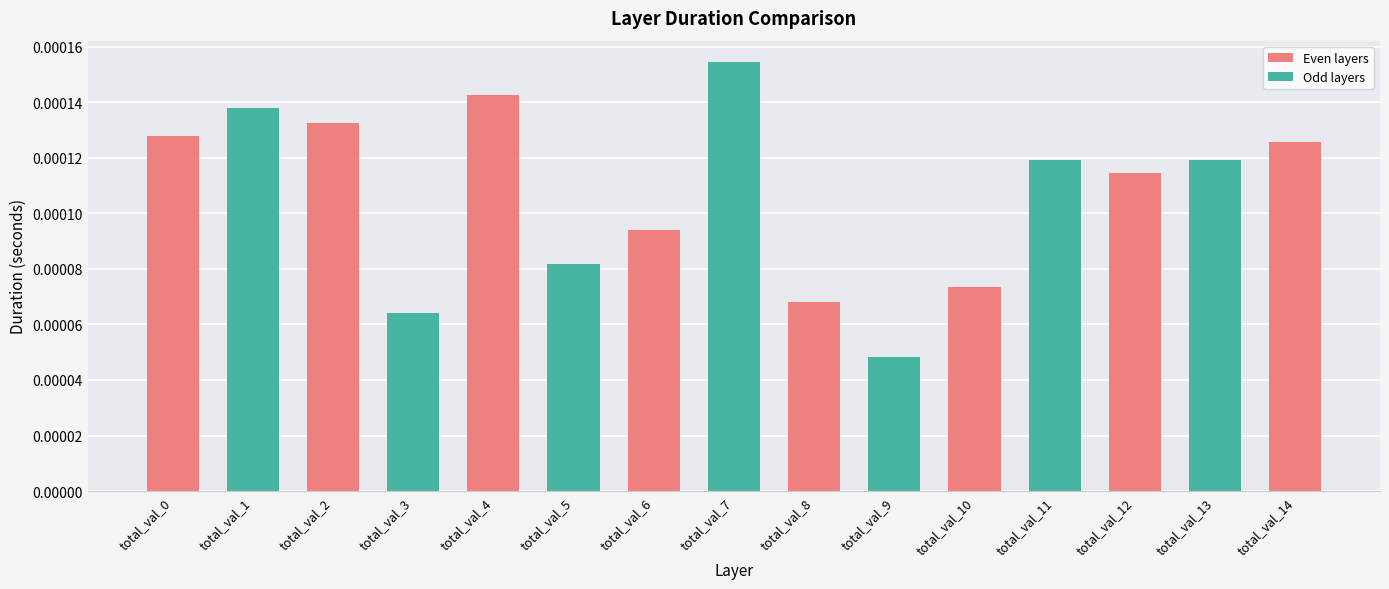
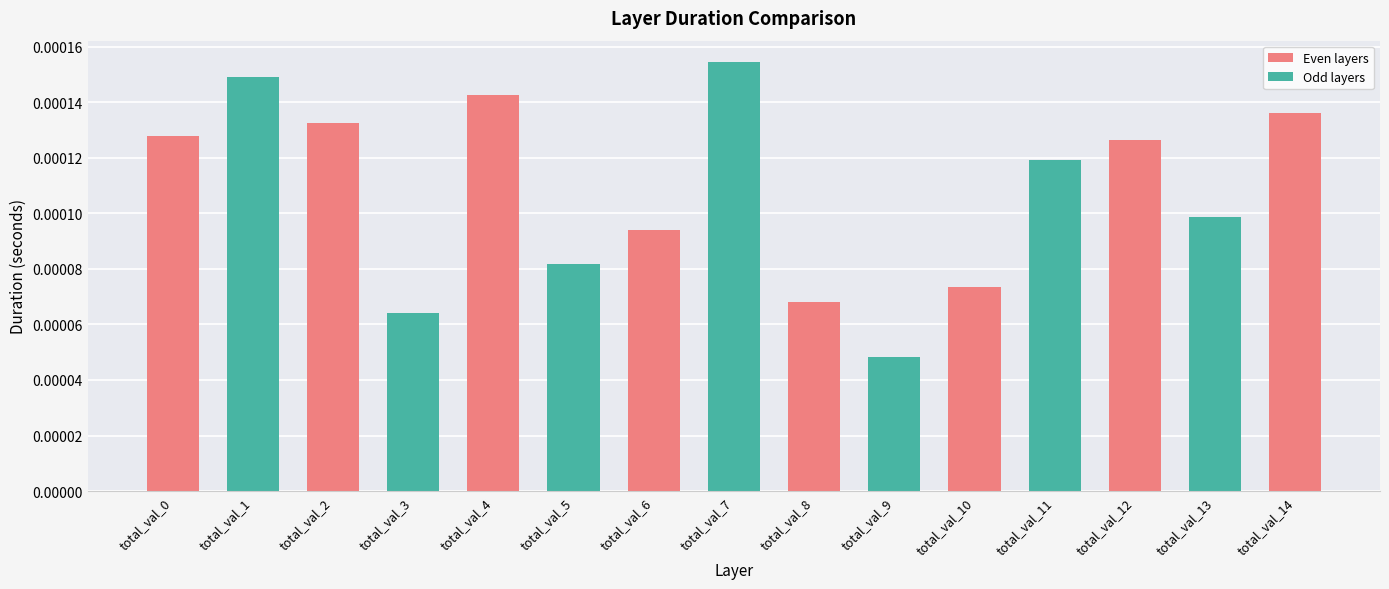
total_val_1: 0.000138 -> 0.000149
total_val_12: 0.000115 -> 0.000126
total_val_13: 0.000119 -> 0.000099
total_val_14: 0.000126 -> 0.000136
